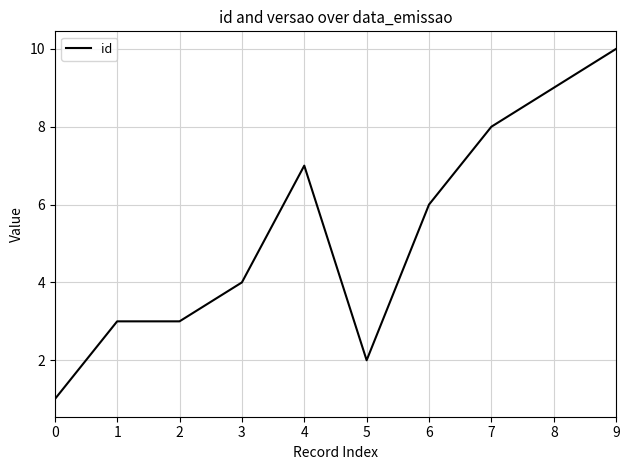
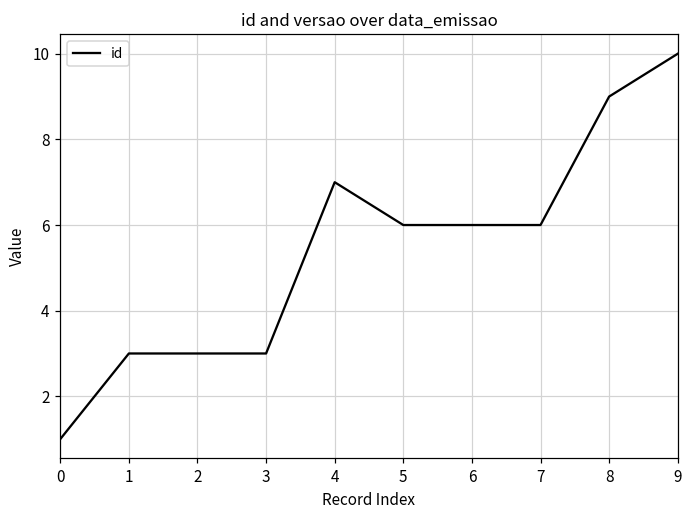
3: 4 -> 3
5: 2 -> 6
7: 8 -> 6
